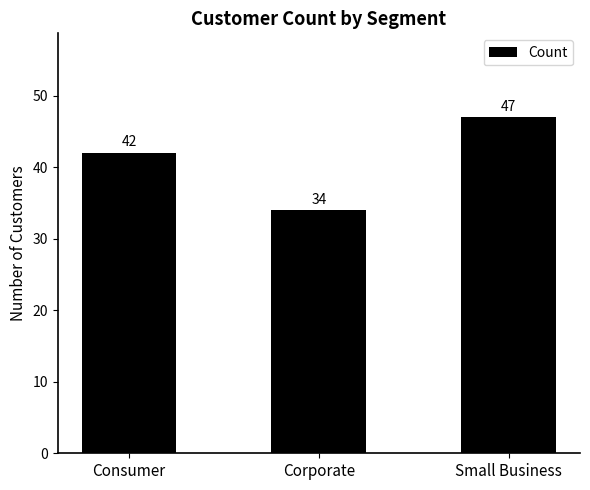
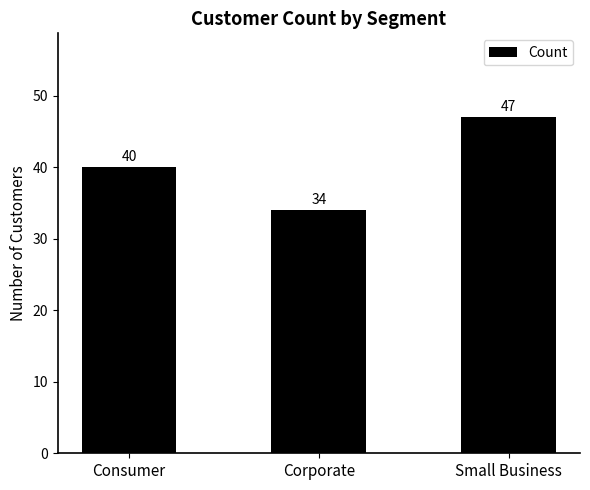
Consumer: 42 -> 40
